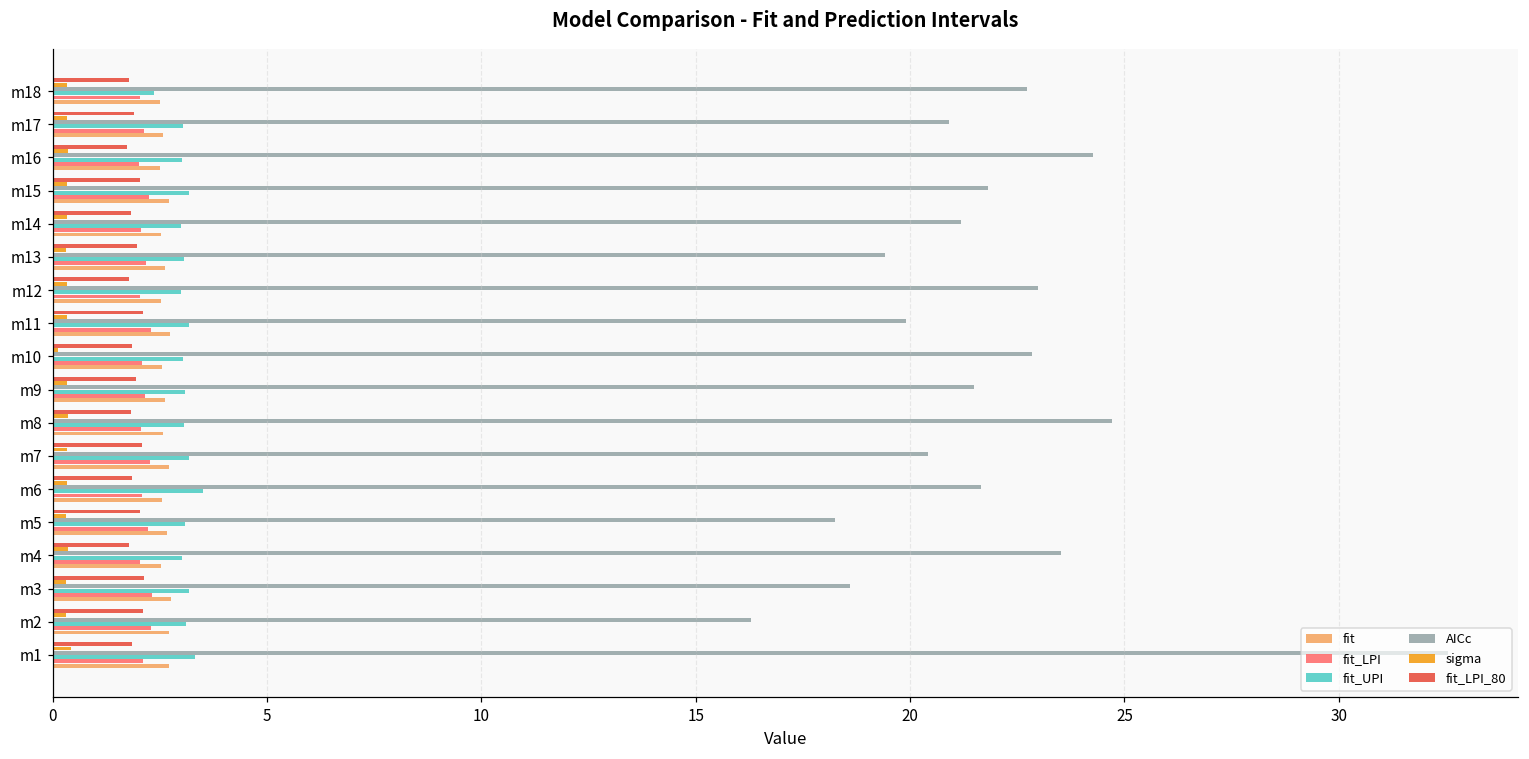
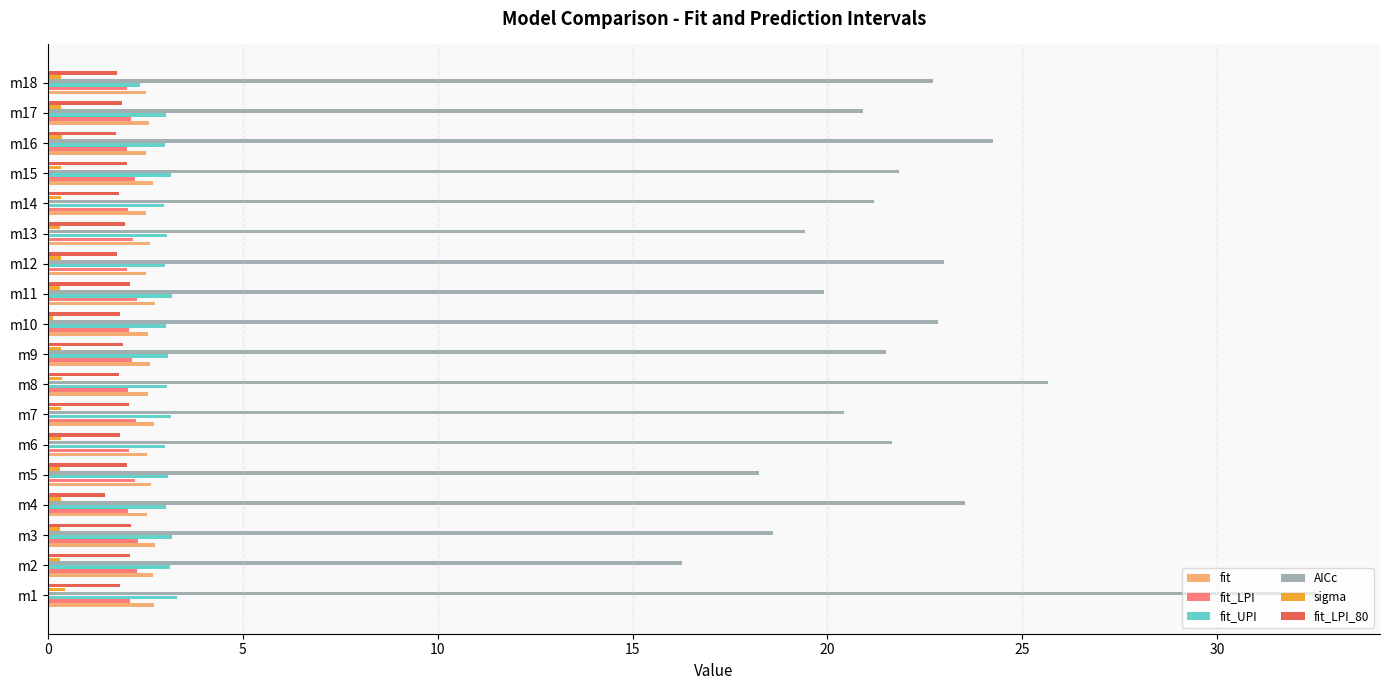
AICc, m8: 24.7 -> 25.7
fit_UPI, m6: 3.5 -> 3.0
fit_LPI_80, m4: 1.8 -> 1.5
